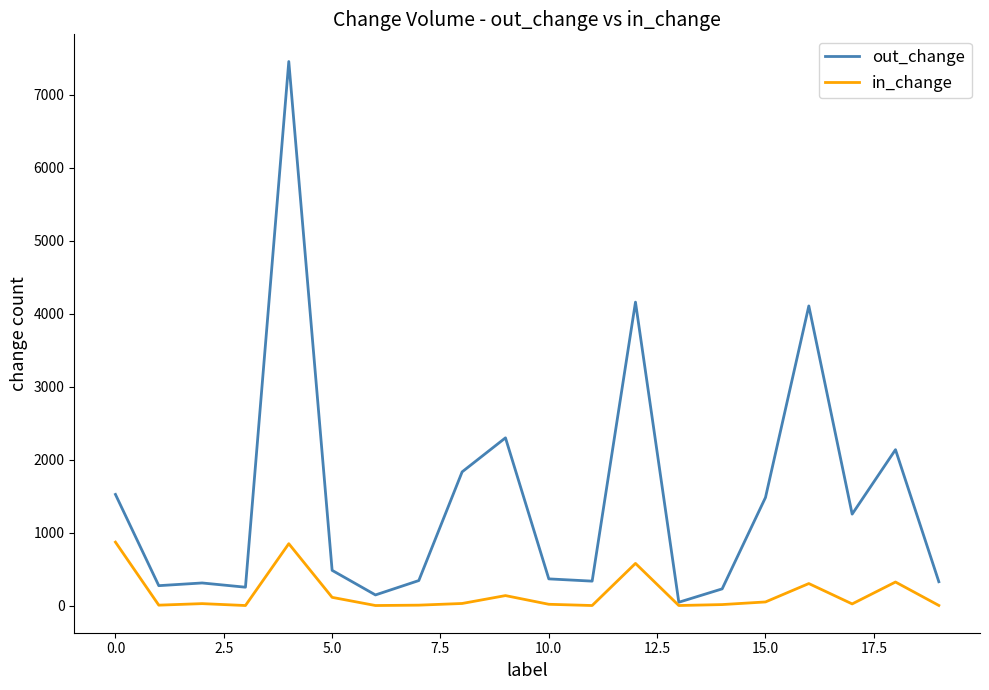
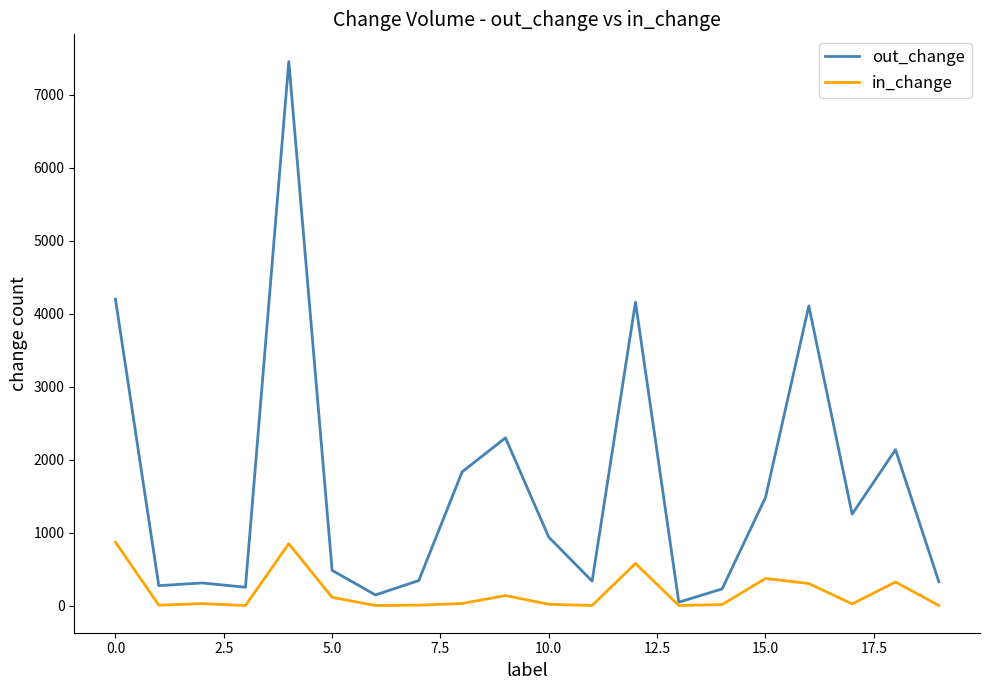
out_change, 0.0: 1500 -> 4200
out_change, 10.0: 400 -> 900
in_change, 15.0: 0 -> 400
